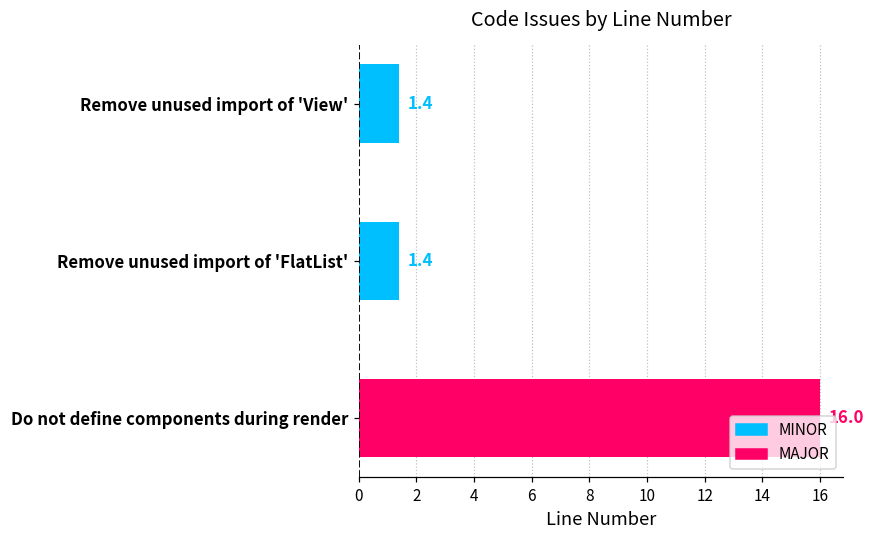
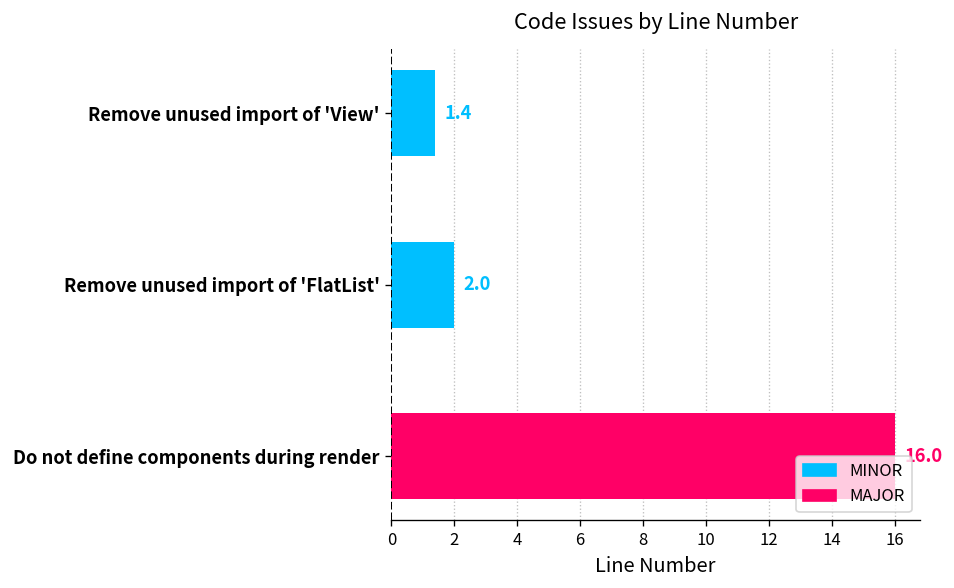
Remove unused import of 'FlatList': 1.4 -> 2.0
